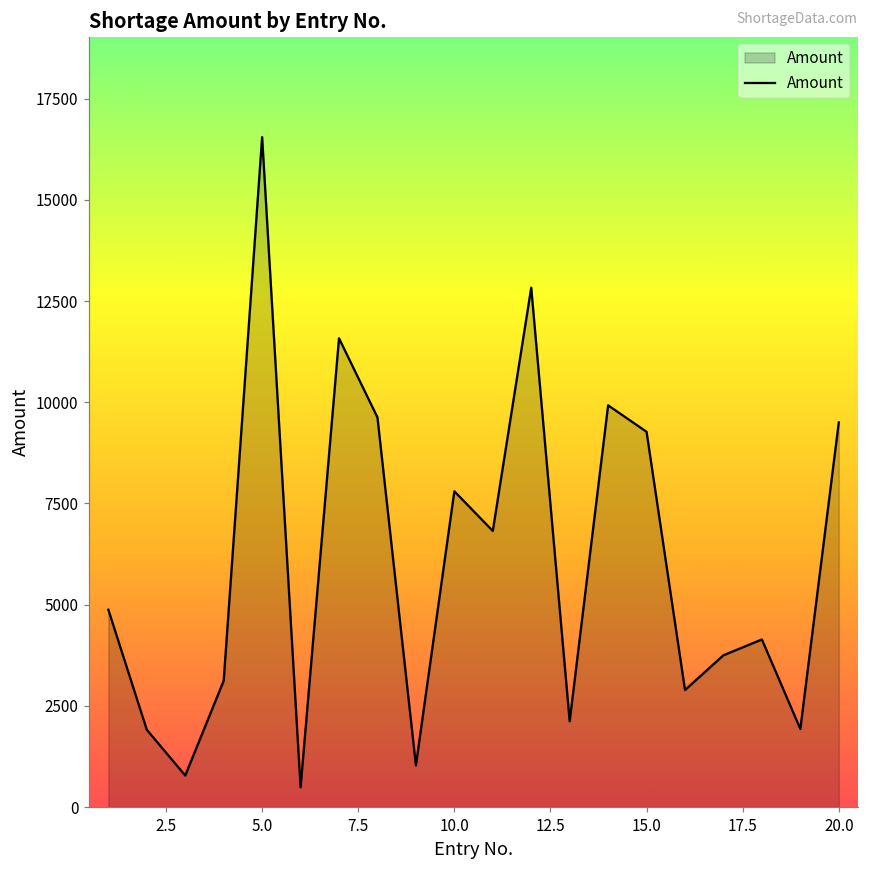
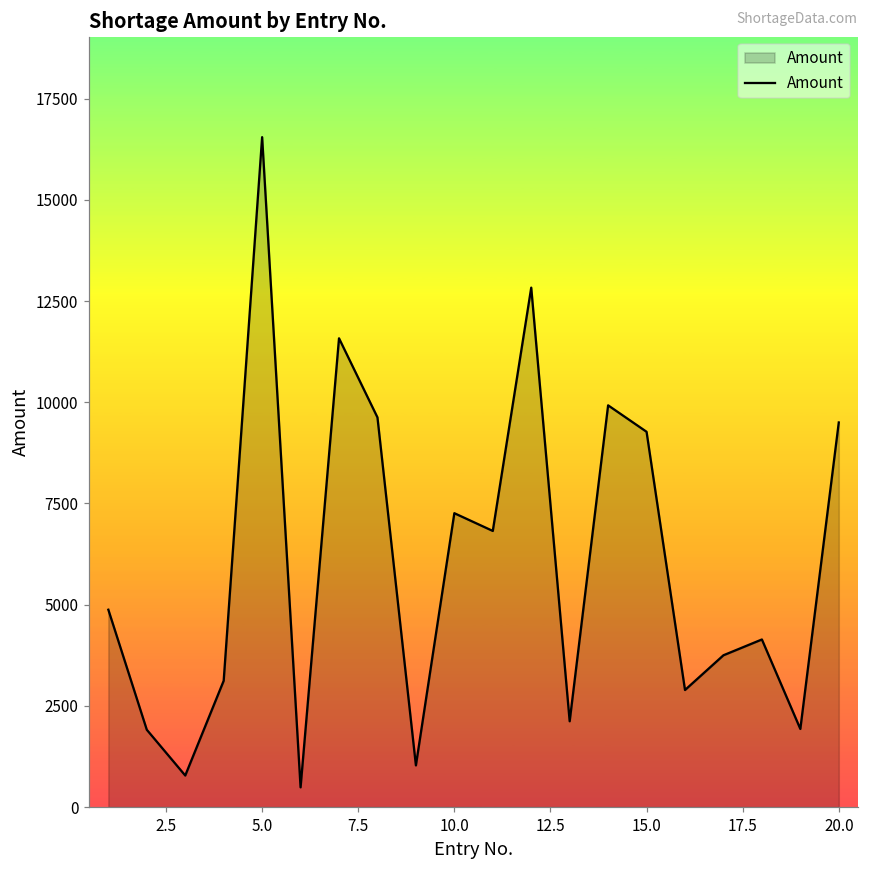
10.0: 7800 -> 7300
